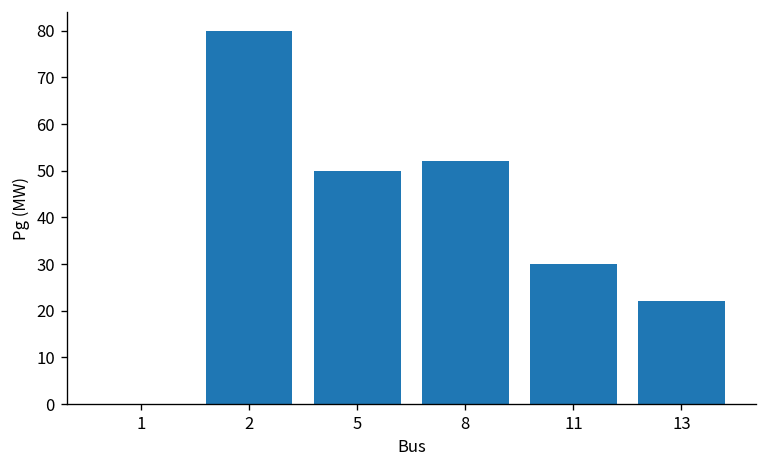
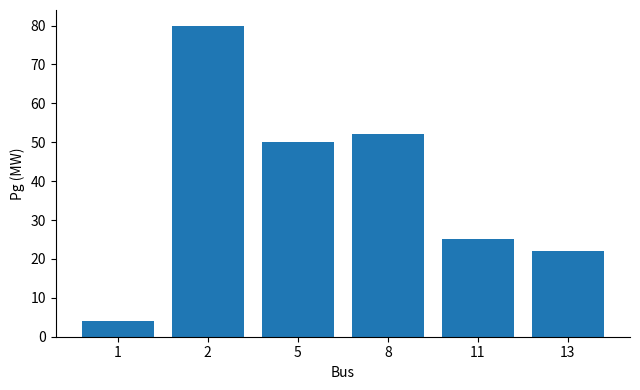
1: 0 -> 4
11: 30 -> 25
